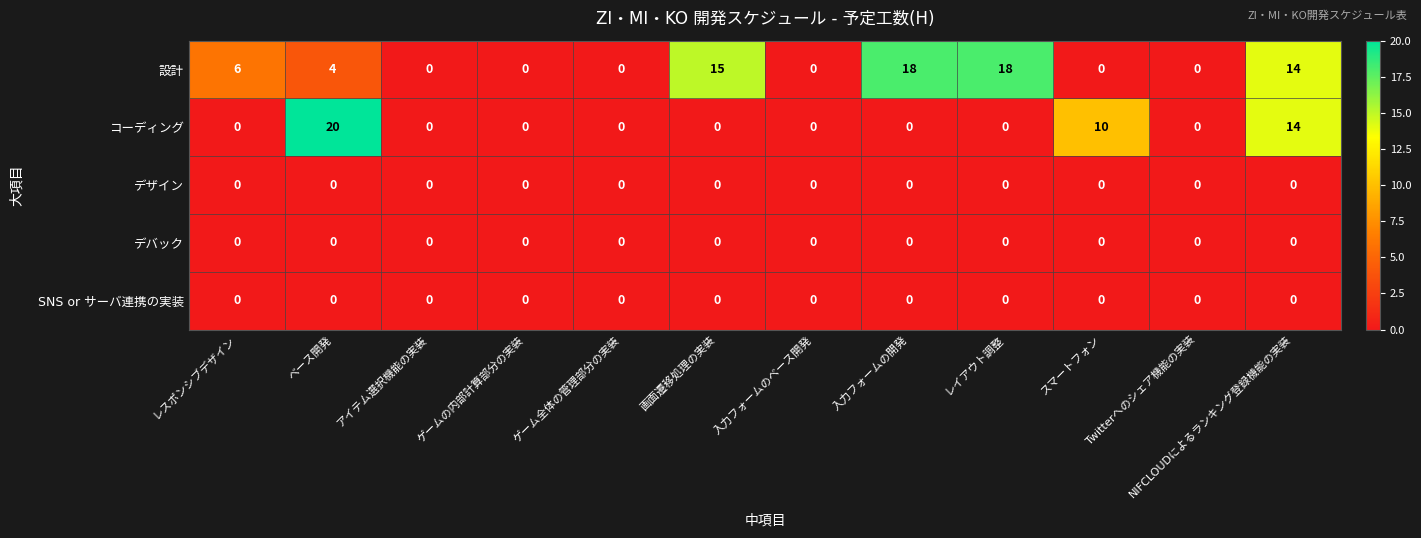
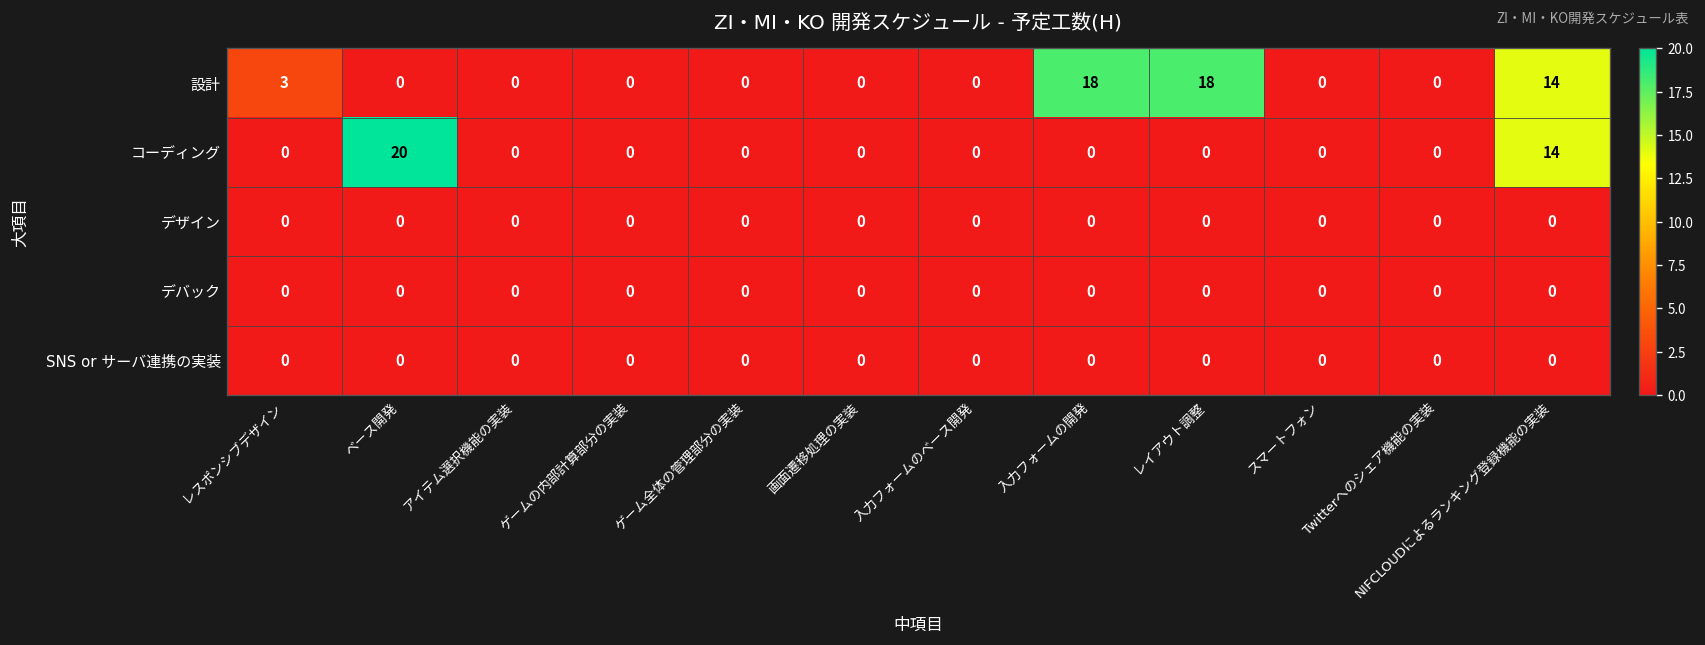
設計, レスポンシブデザイン: 6 -> 3
設計, ベース開発: 4 -> 0
設計, 画面遷移処理の実装: 15 -> 0
コーディング, スマートフォン: 10 -> 0
